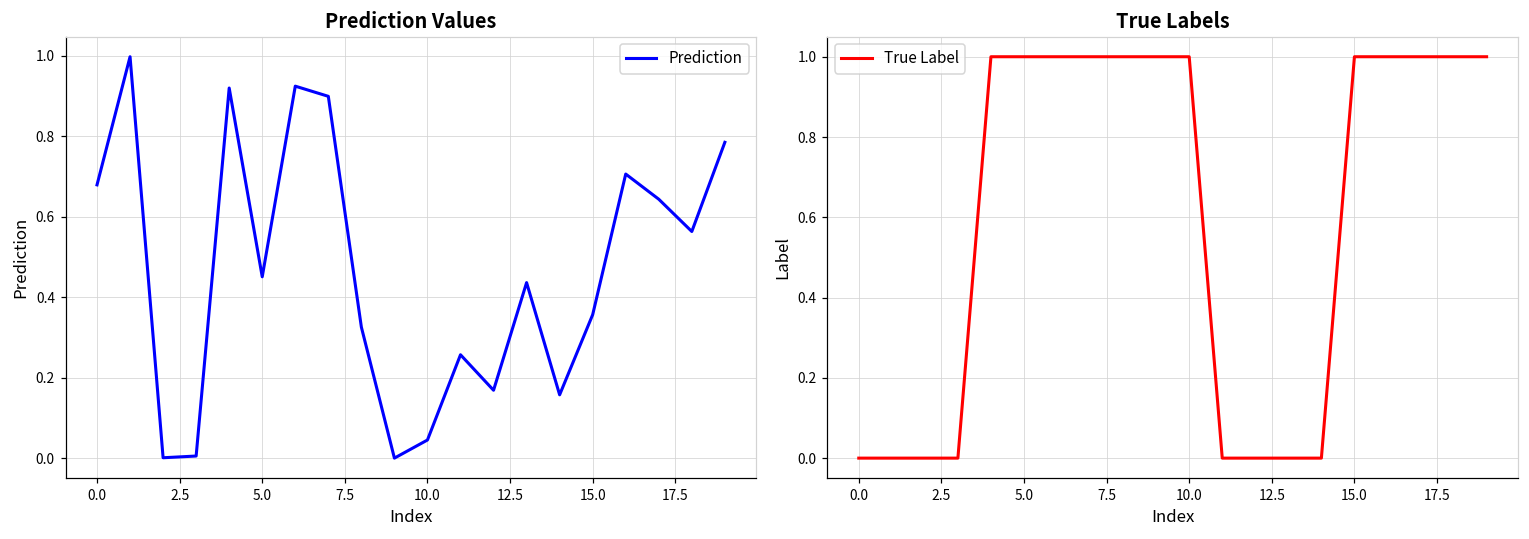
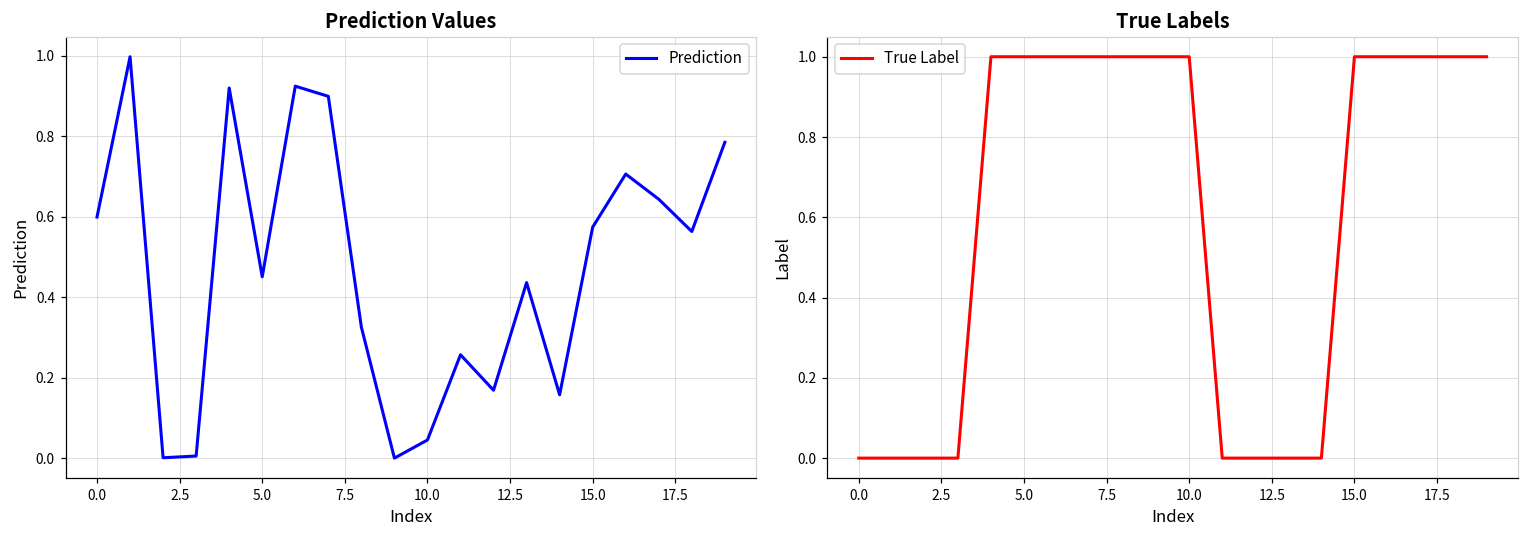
Prediction Values, 0.0: 0.68 -> 0.60
Prediction Values, 15.0: 0.36 -> 0.57
